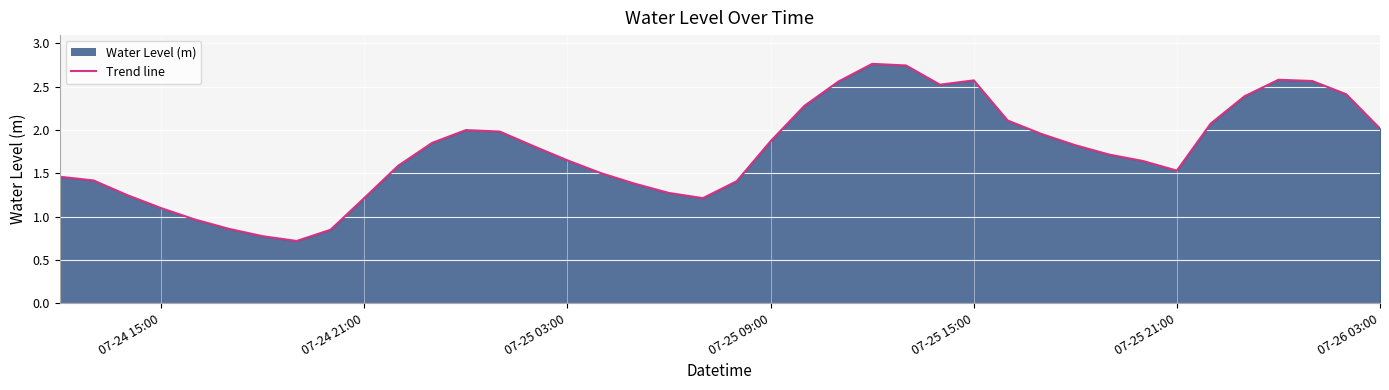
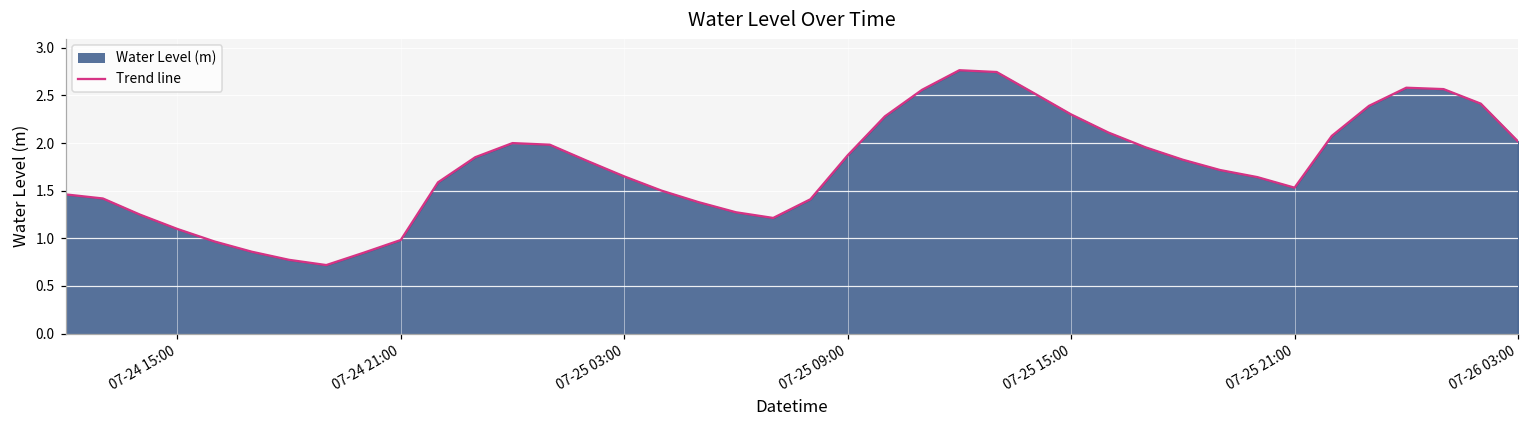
07-24 21:00: 1.2 -> 1.0
07-25 15:00: 2.6 -> 2.3
